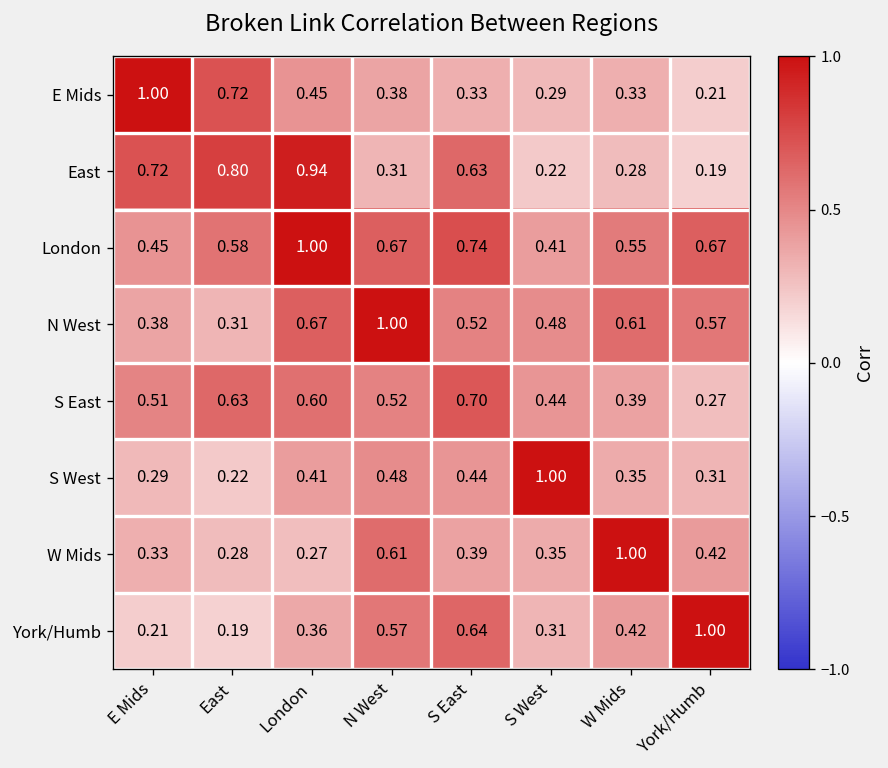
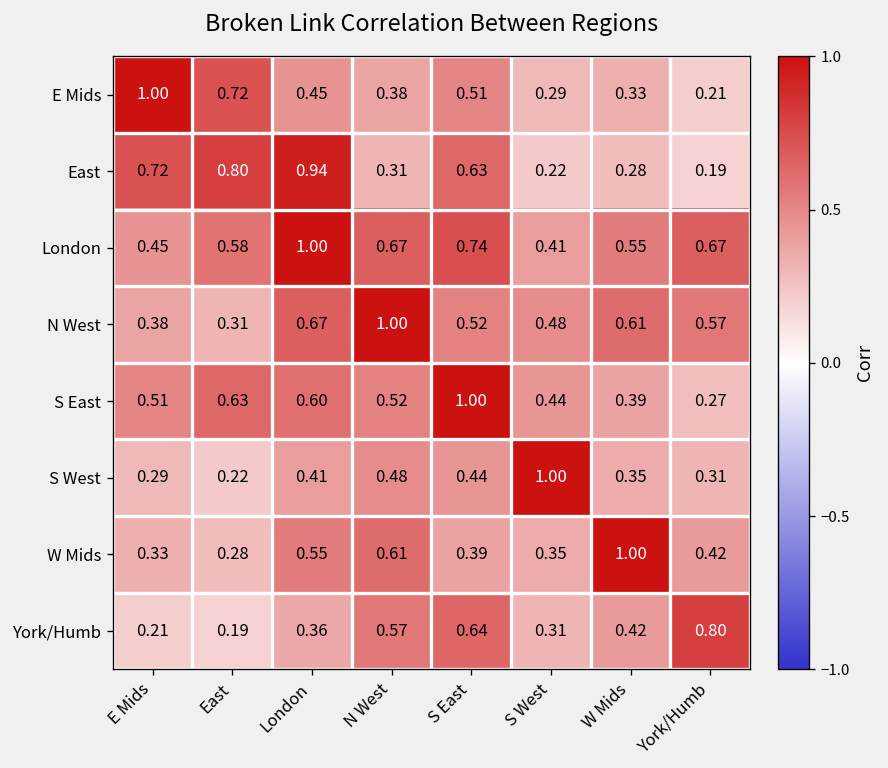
E Mids, S East: 0.33 -> 0.51
S East, S East: 0.70 -> 1.00
W Mids, London: 0.27 -> 0.55
York/Humb, York/Humb: 1.00 -> 0.80
